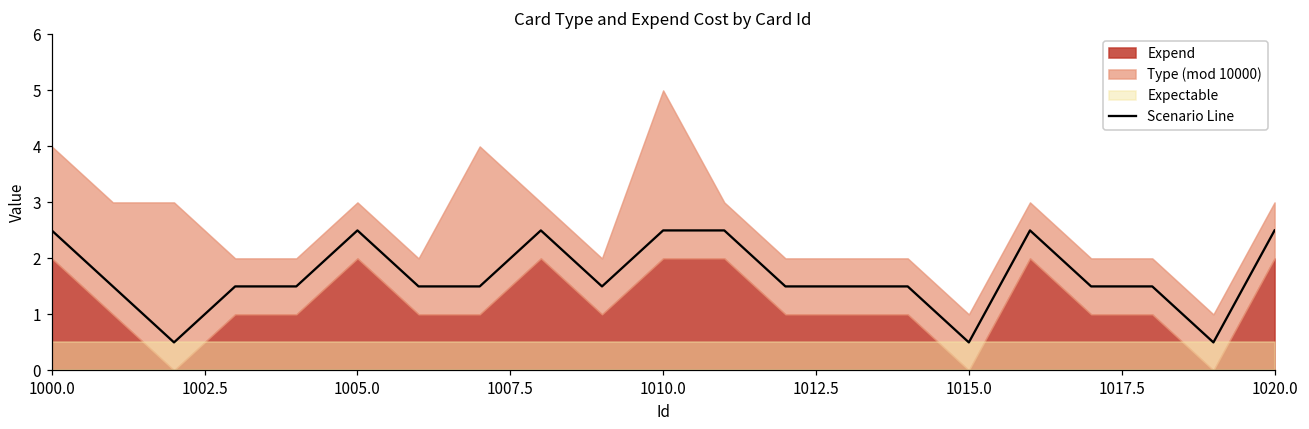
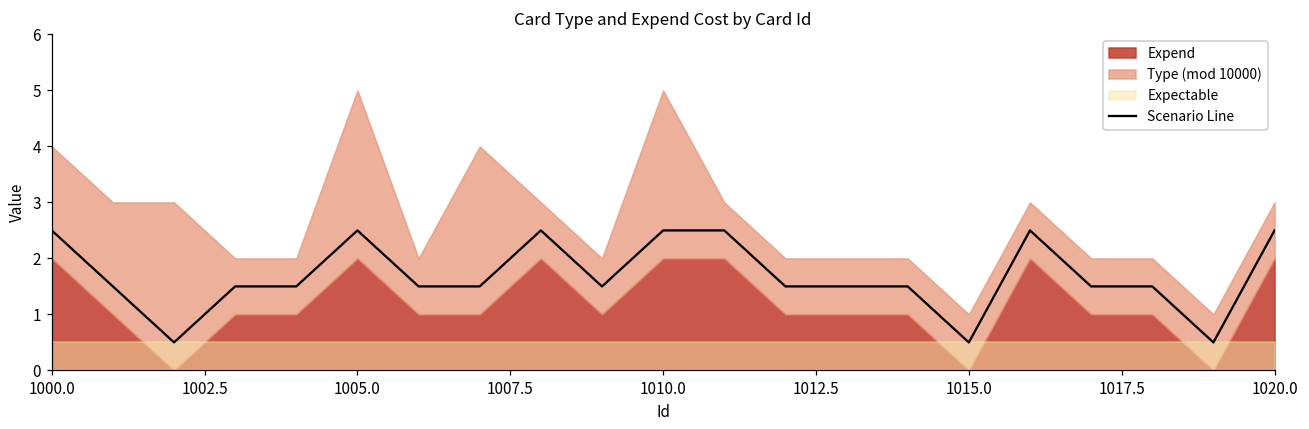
Type (mod 10000), 1005.0: 1.0 -> 3.0
